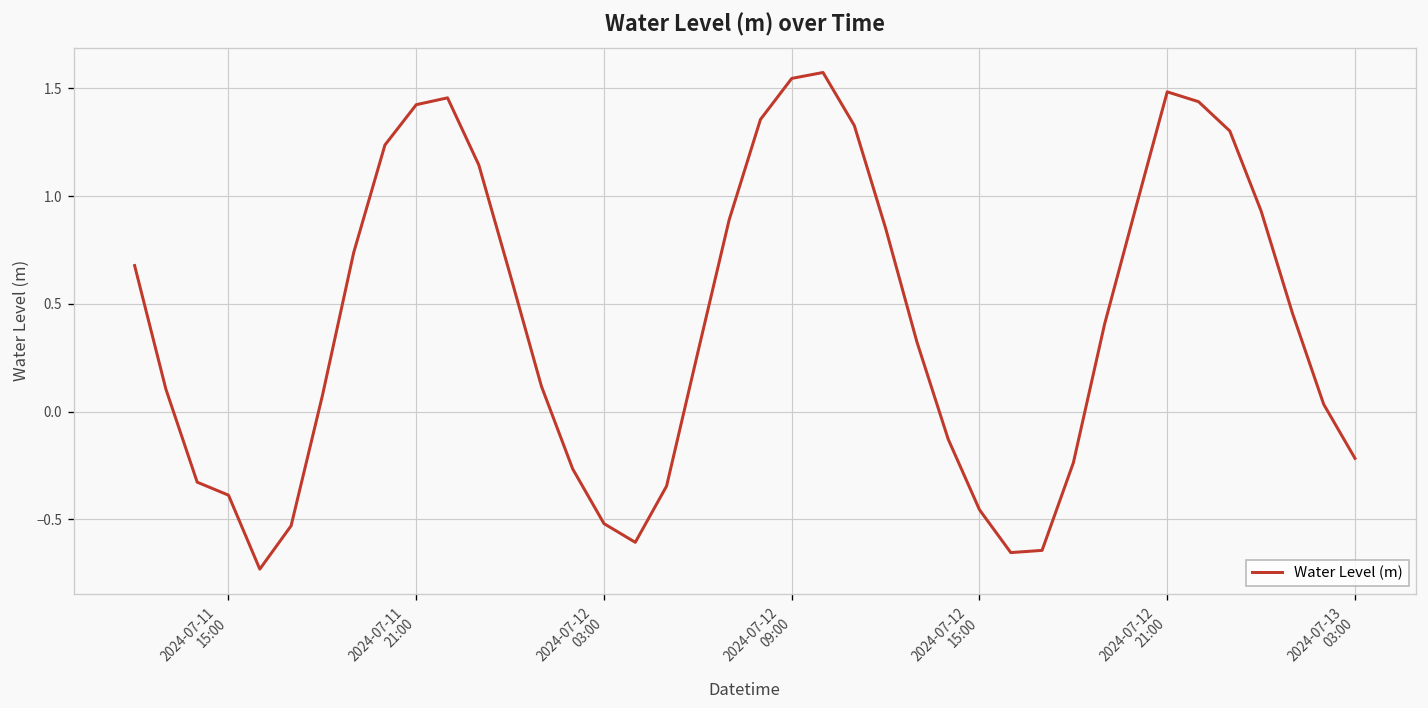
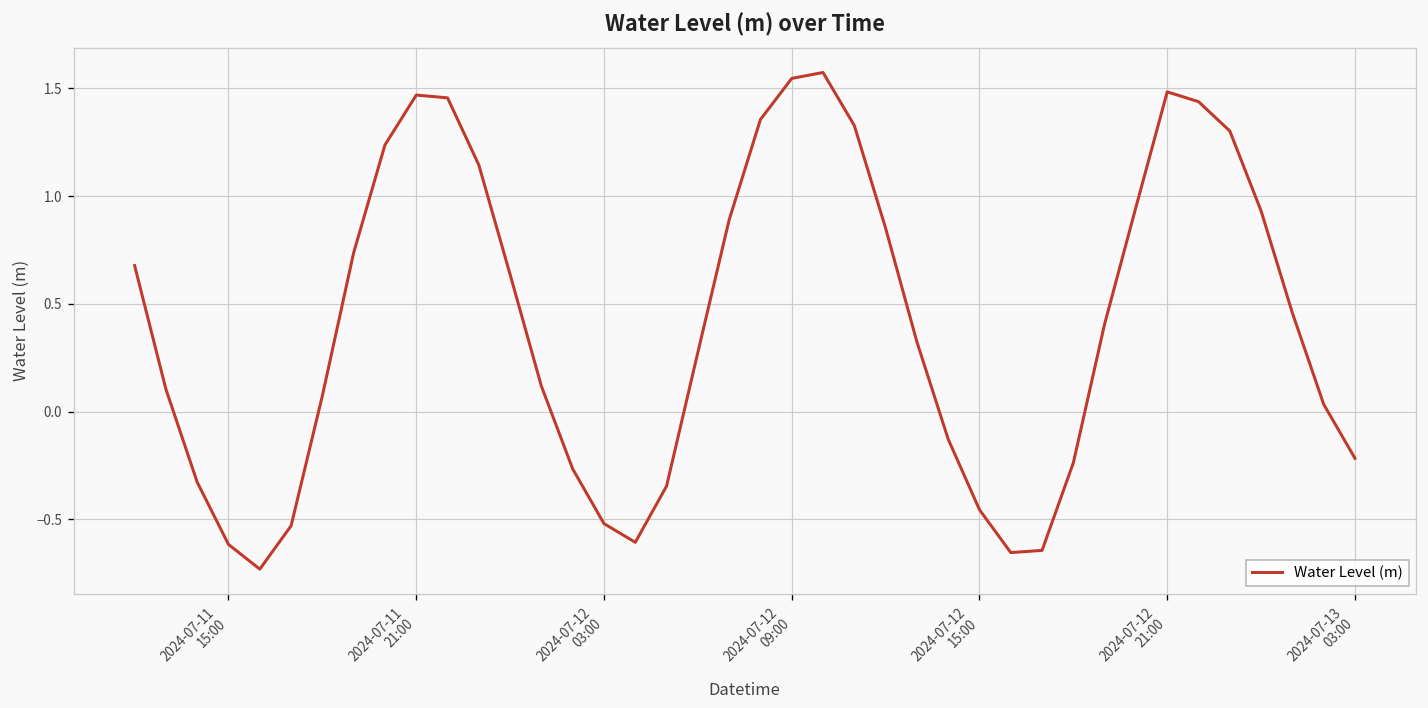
2024-07-11 15:00: -0.39 -> -0.62
2024-07-11 21:00: 1.42 -> 1.47
